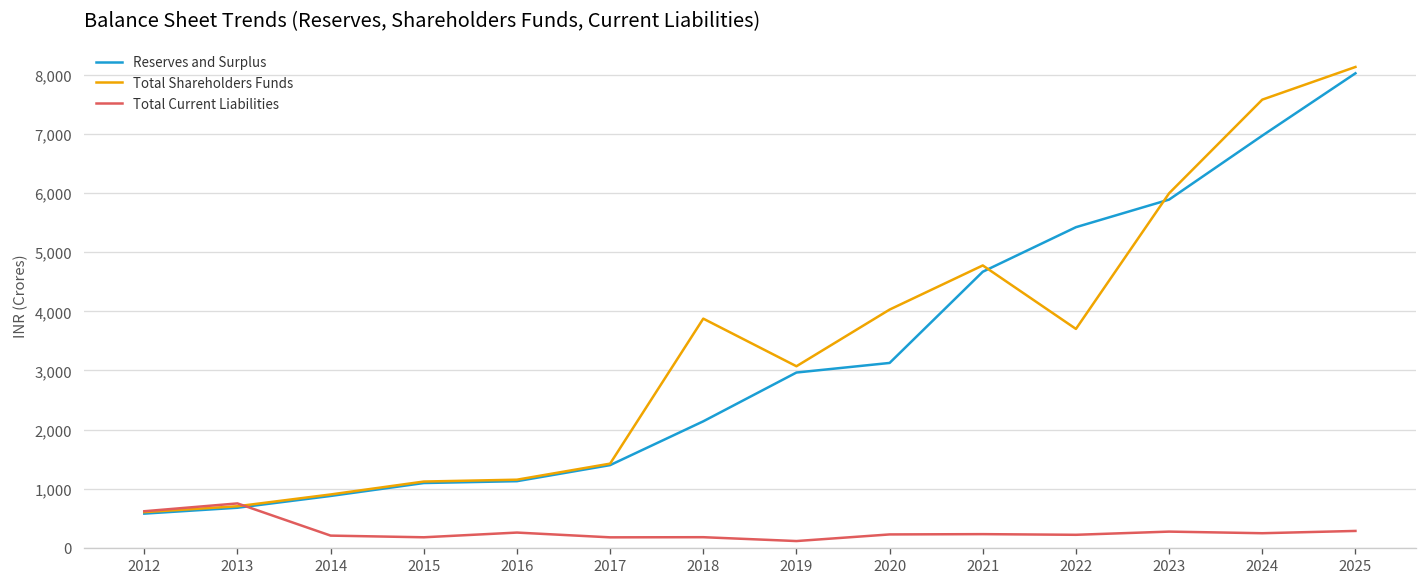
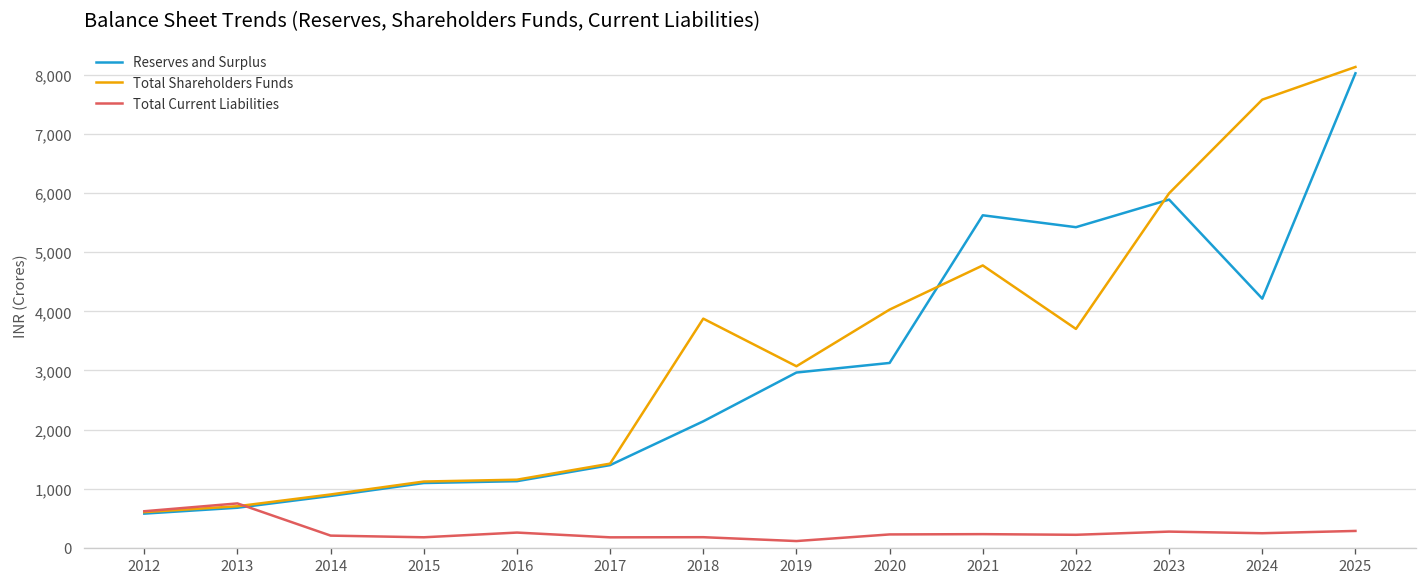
Reserves and Surplus, 2021: 4,700 -> 5,600
Reserves and Surplus, 2024: 7,000 -> 4,200
